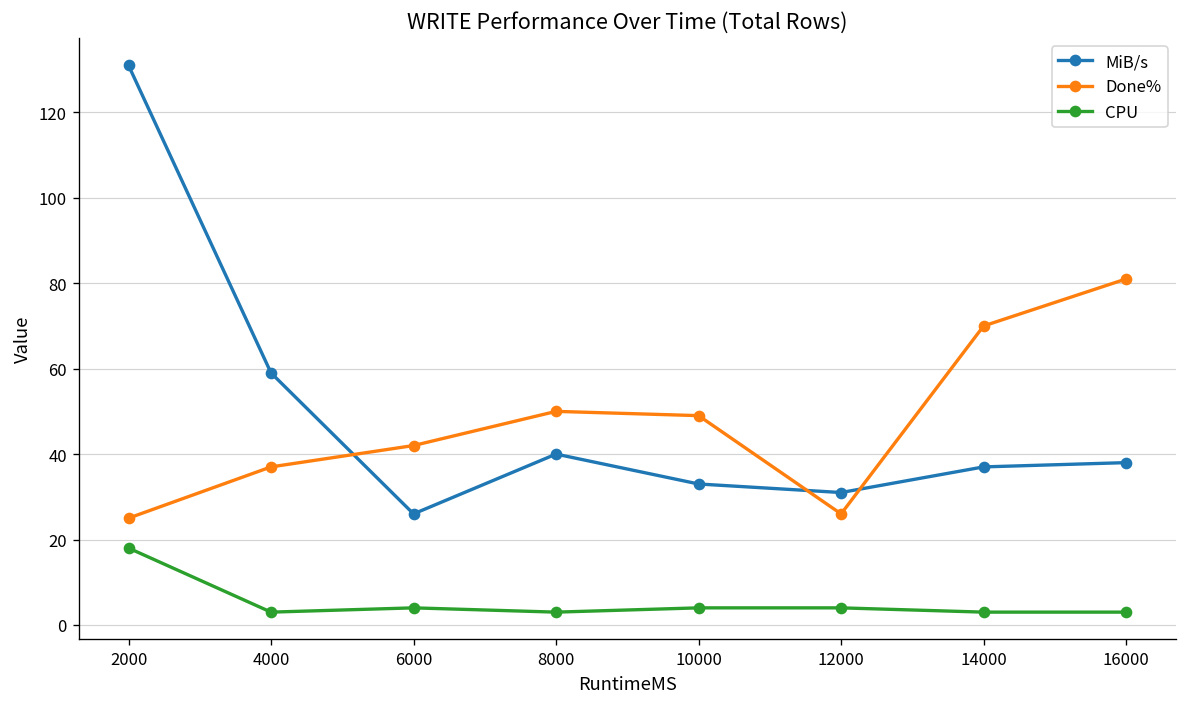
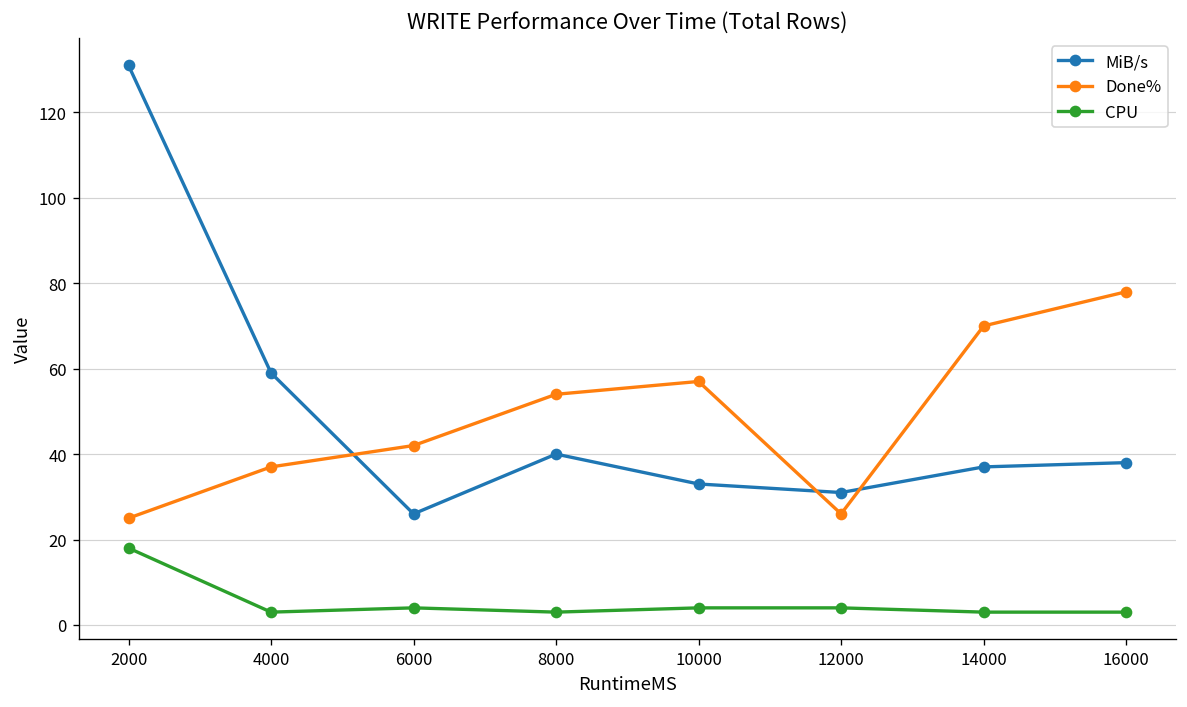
Done%, 8000: 50 -> 54
Done%, 10000: 49 -> 57
Done%, 16000: 81 -> 78
